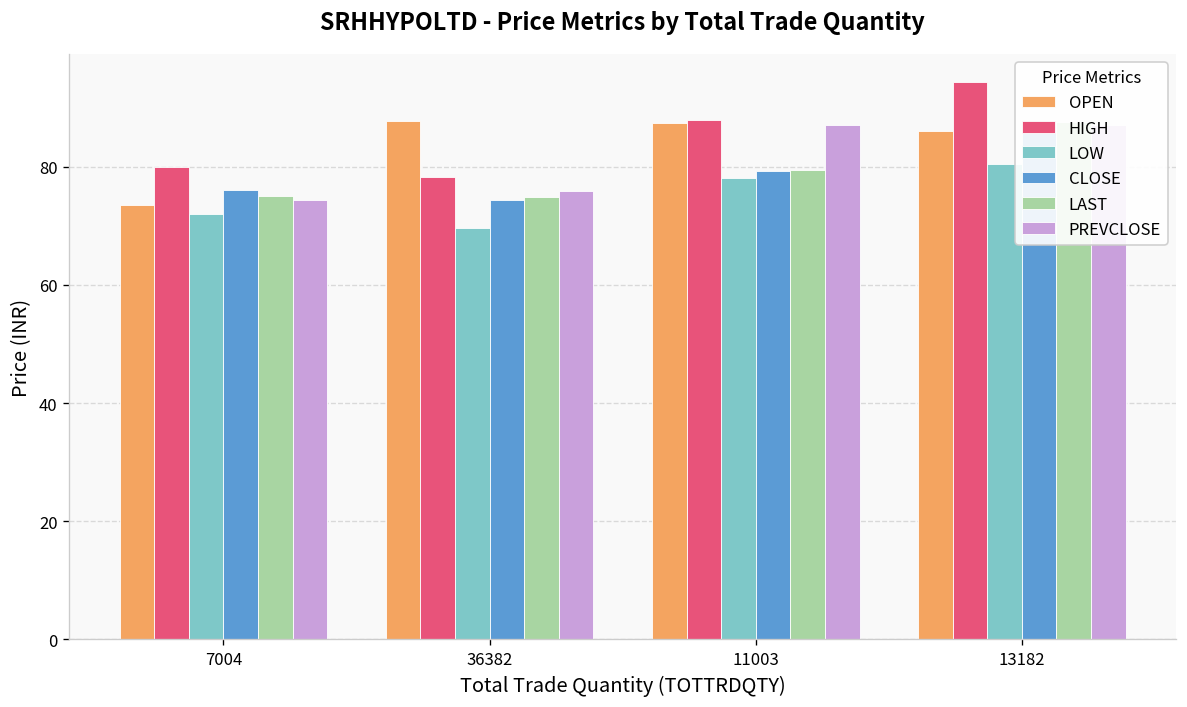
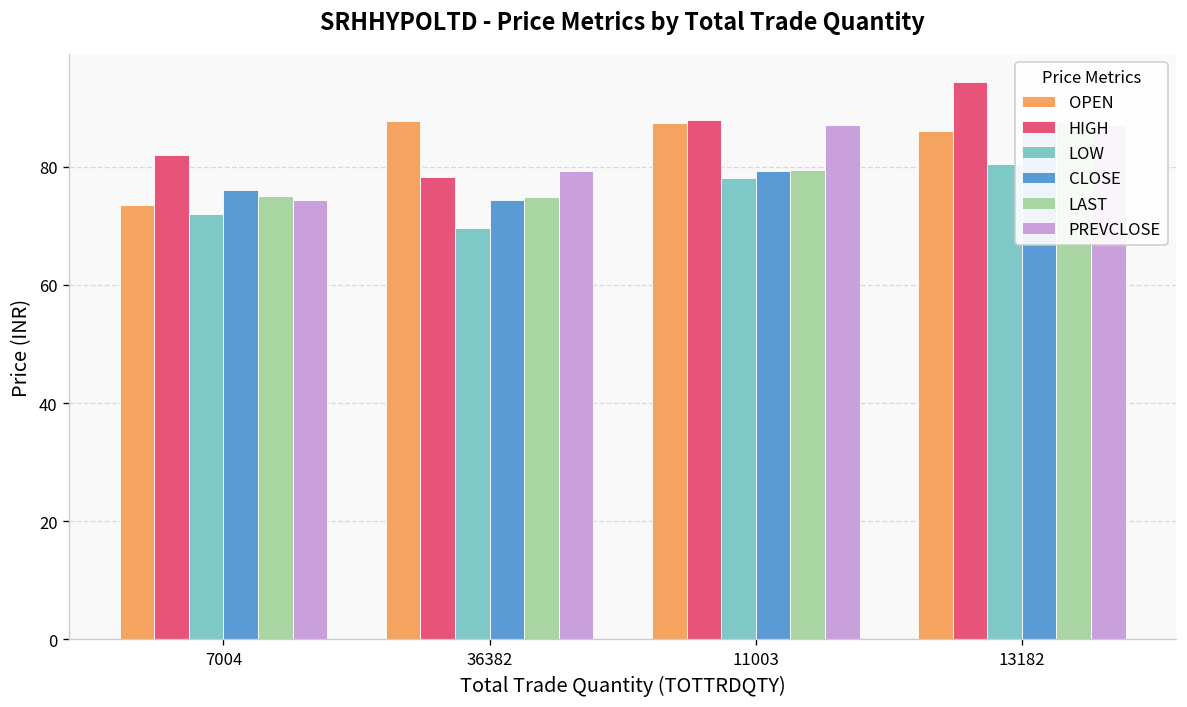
HIGH, 7004: 80 -> 82
PREVCLOSE, 36382: 76 -> 79
